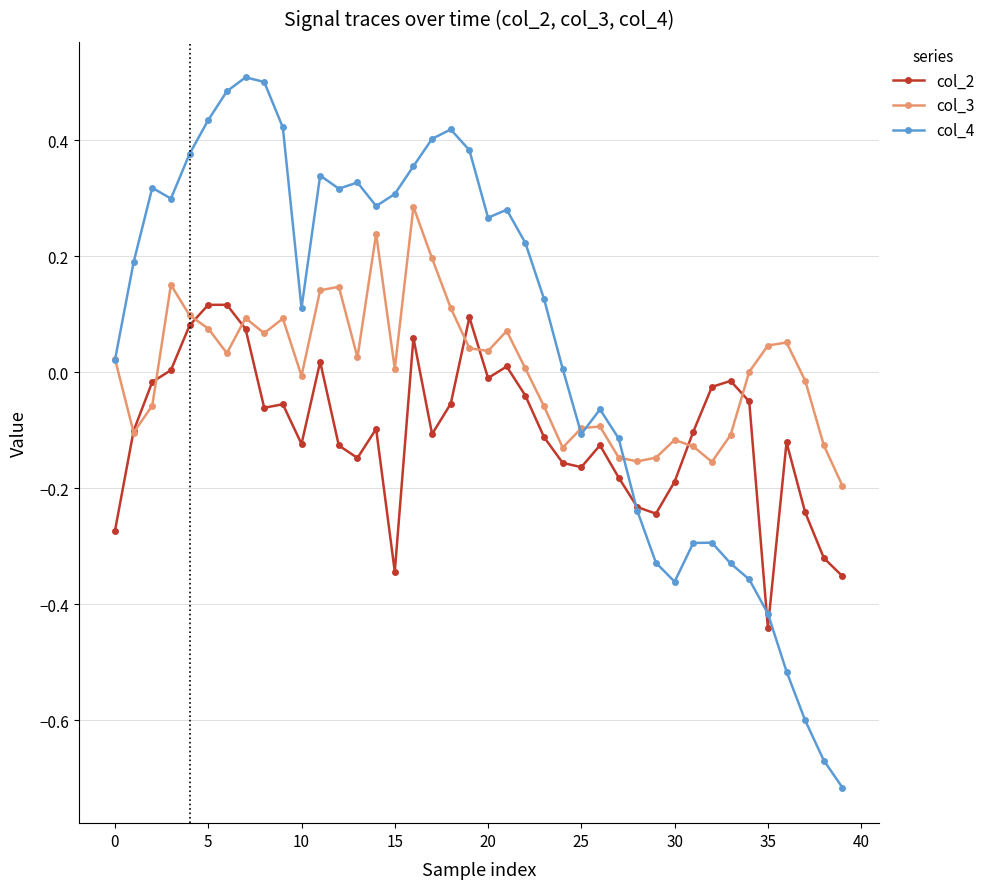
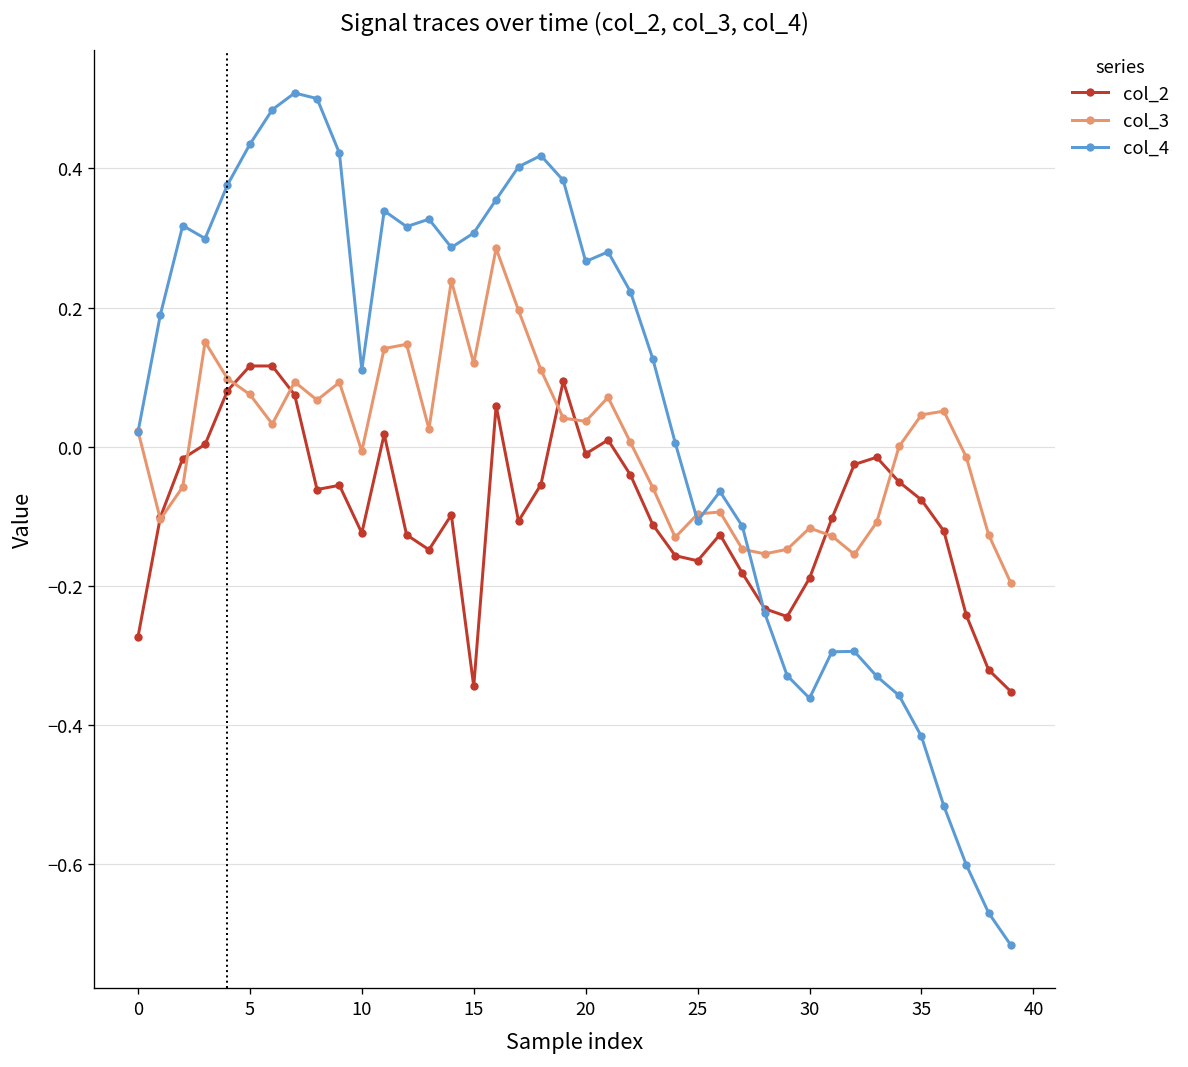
col_3, 15: 0.01 -> 0.12
col_2, 35: -0.44 -> -0.08
